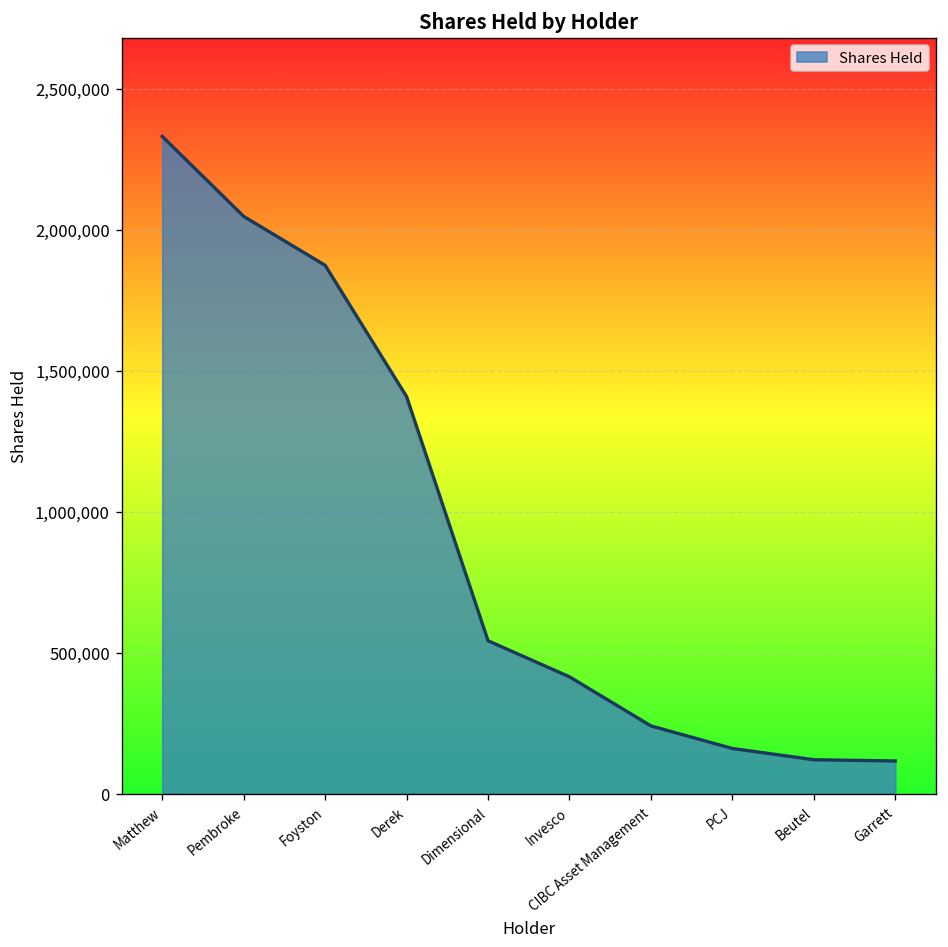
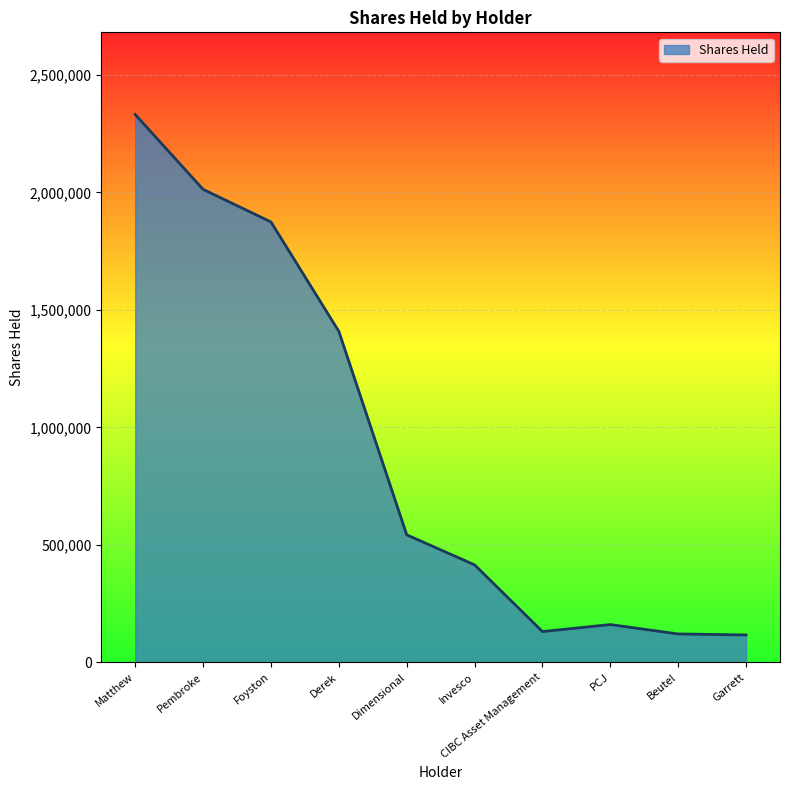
Pembroke: 2,050,000 -> 2,010,000
CIBC Asset Management: 240,000 -> 130,000
